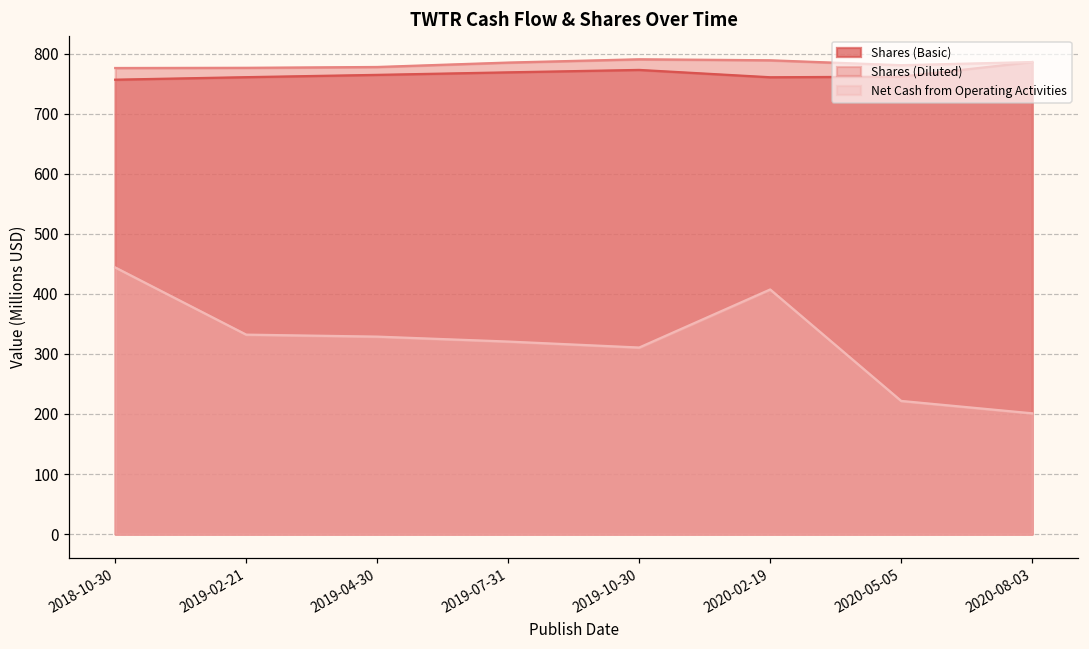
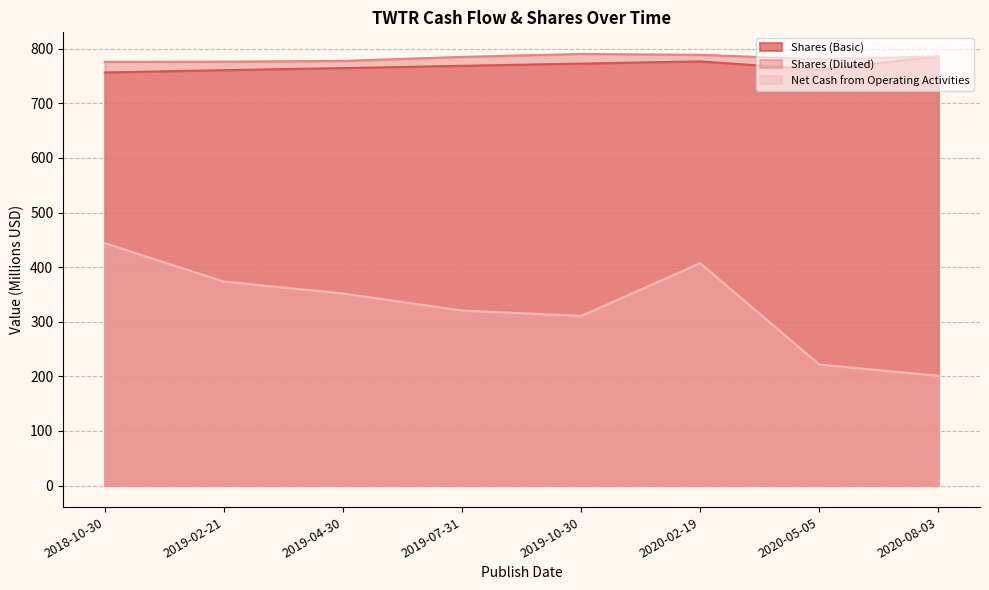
Net Cash from Operating Activities, 2019-02-21: 330 -> 370
Net Cash from Operating Activities, 2019-04-30: 330 -> 350
Shares (Basic), 2020-02-19: 760 -> 780
